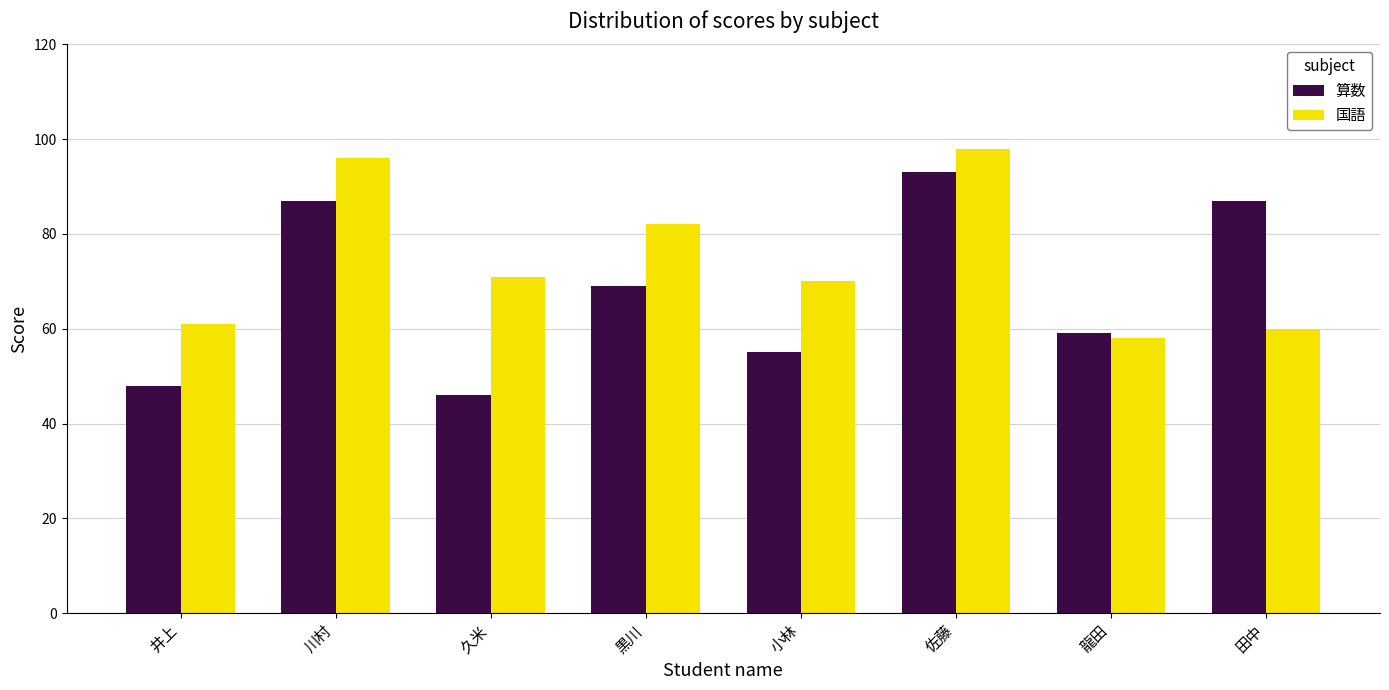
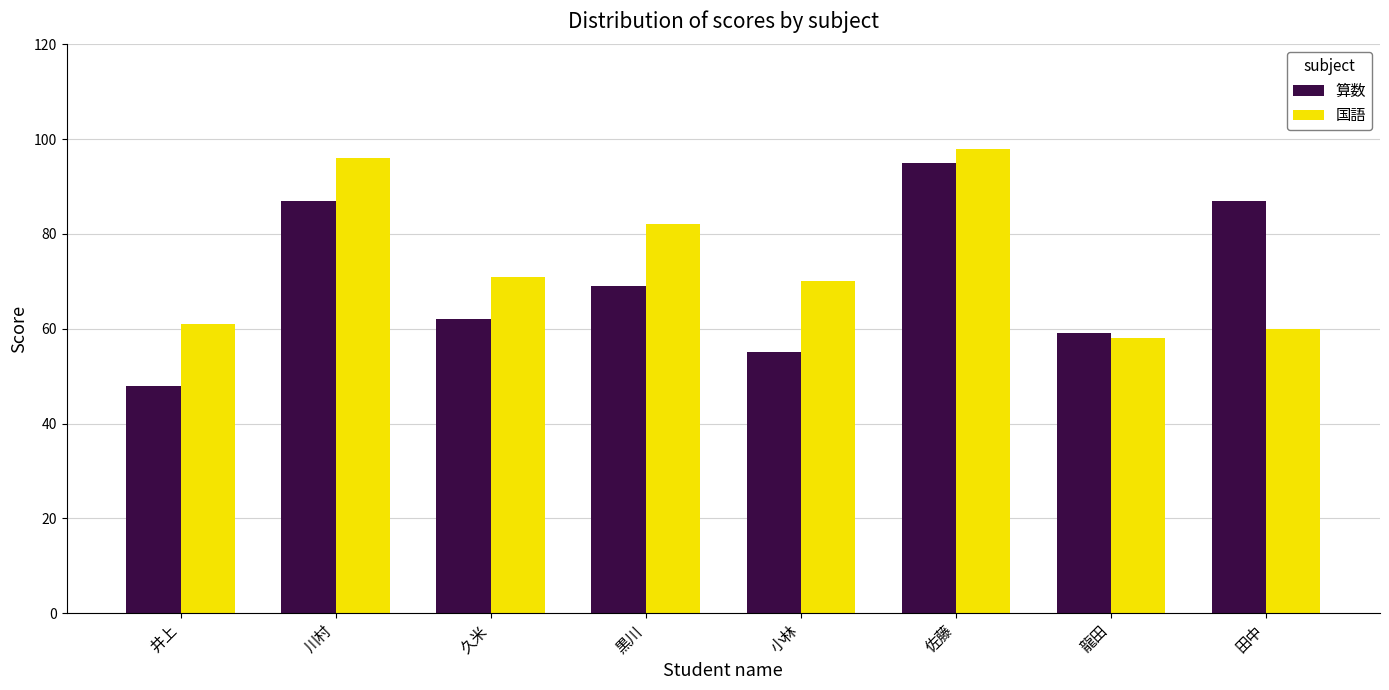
算数, 久米: 46 -> 62
算数, 佐藤: 93 -> 95
